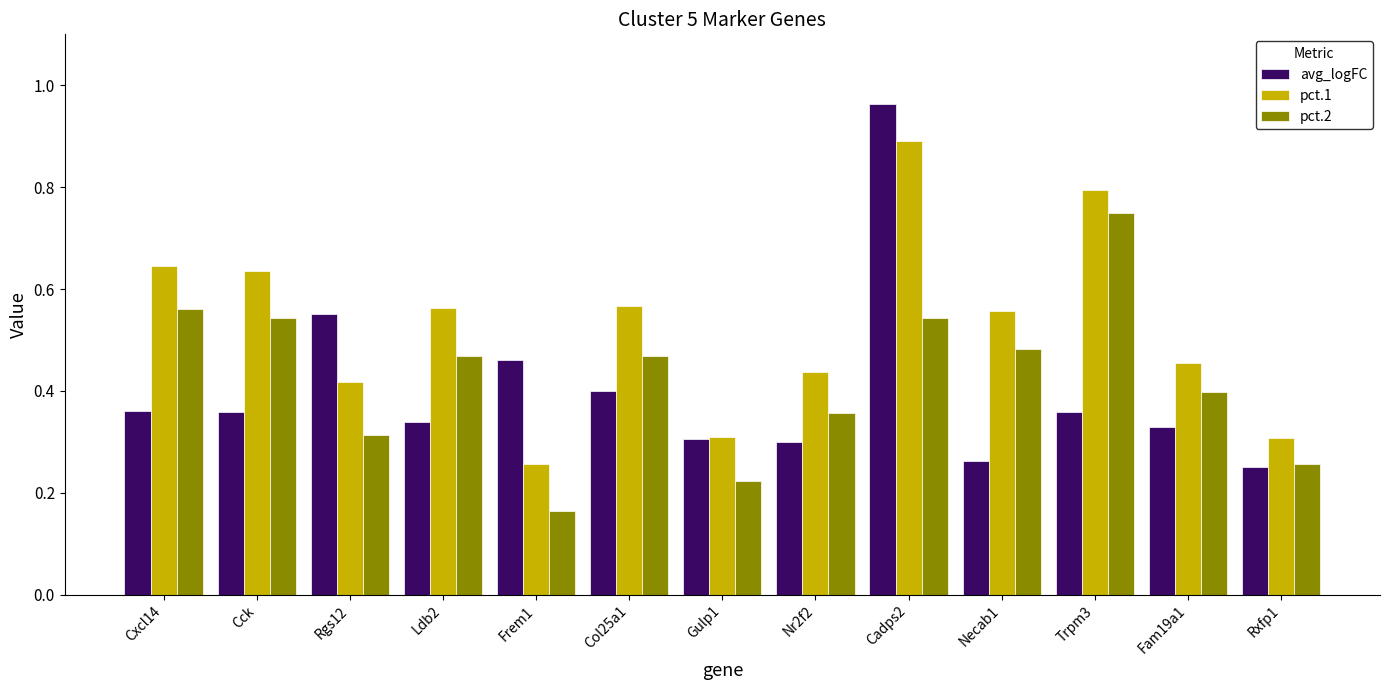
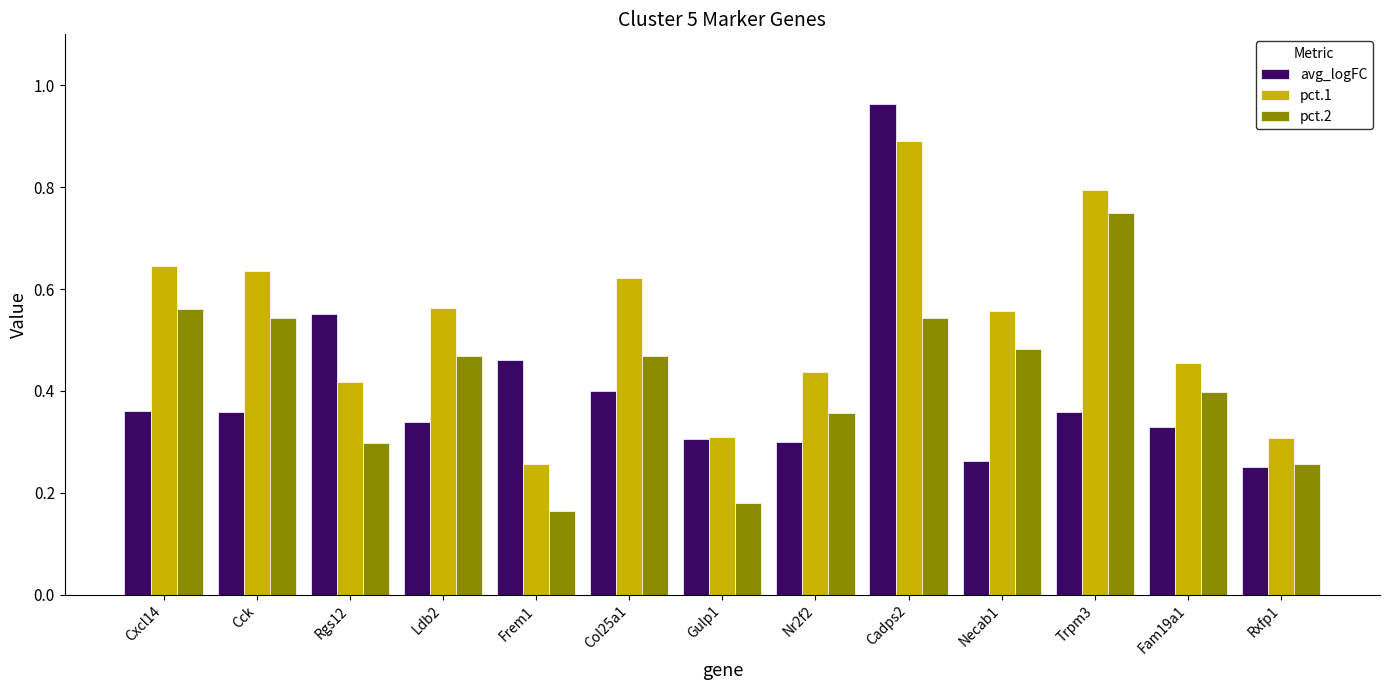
pct.2, Rgs12: 0.31 -> 0.30
pct.1, Col25a1: 0.57 -> 0.62
pct.2, Gulp1: 0.22 -> 0.18
